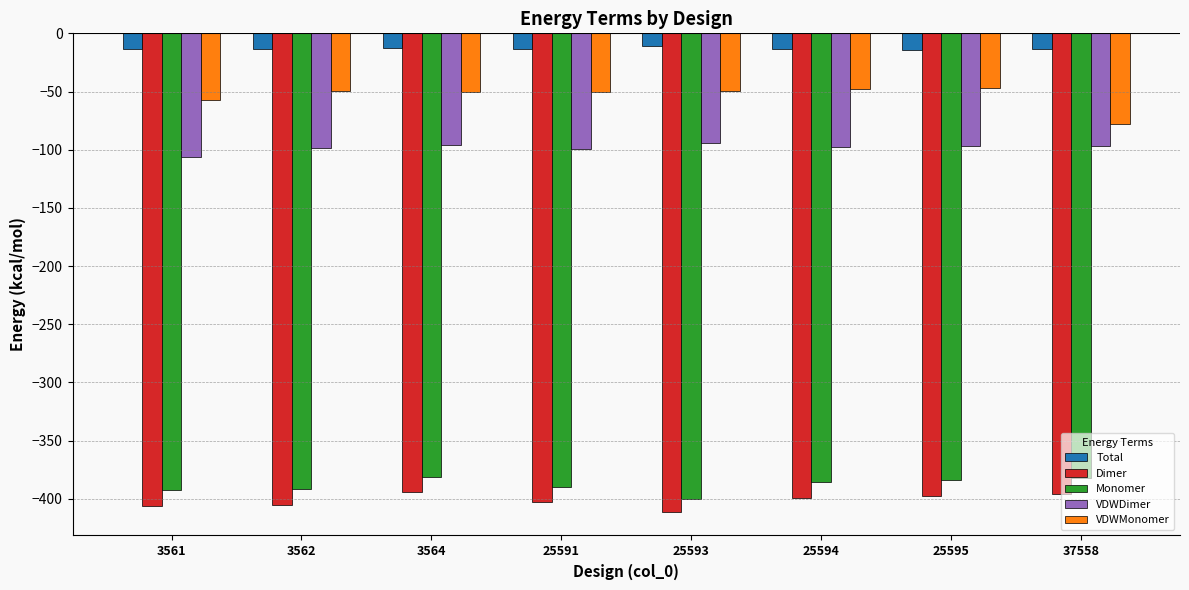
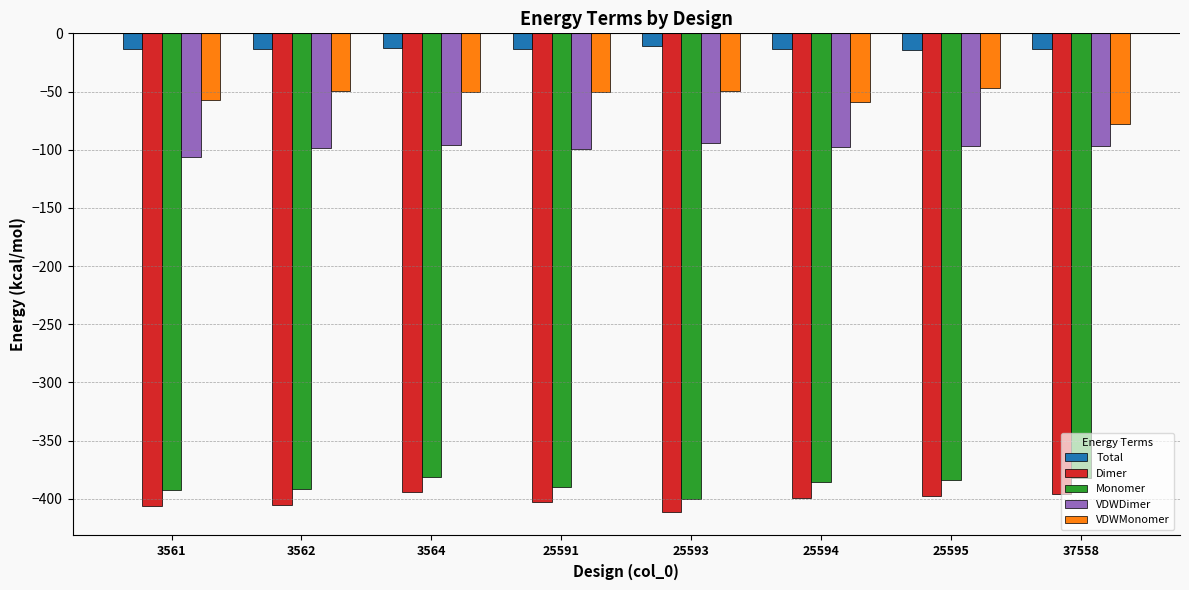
VDWMonomer, 25594: -48 -> -59
